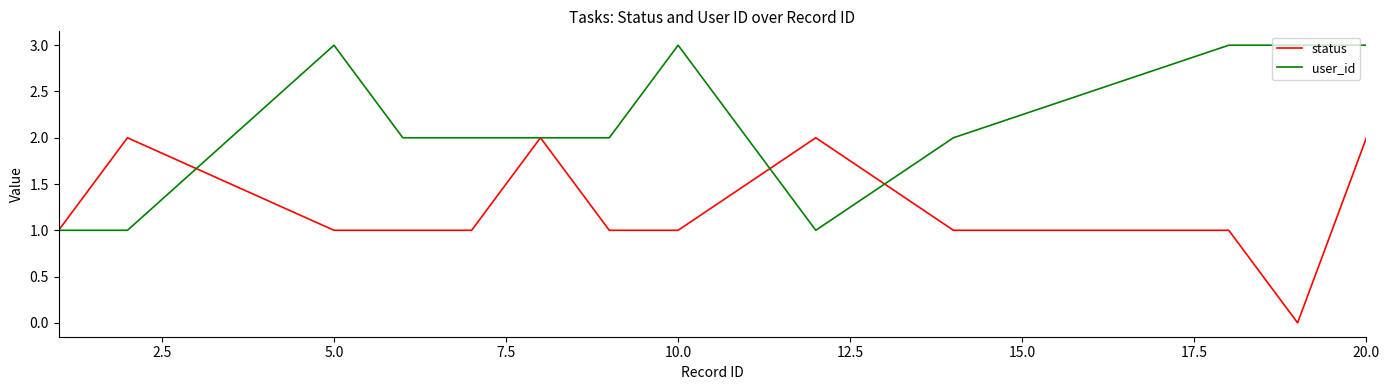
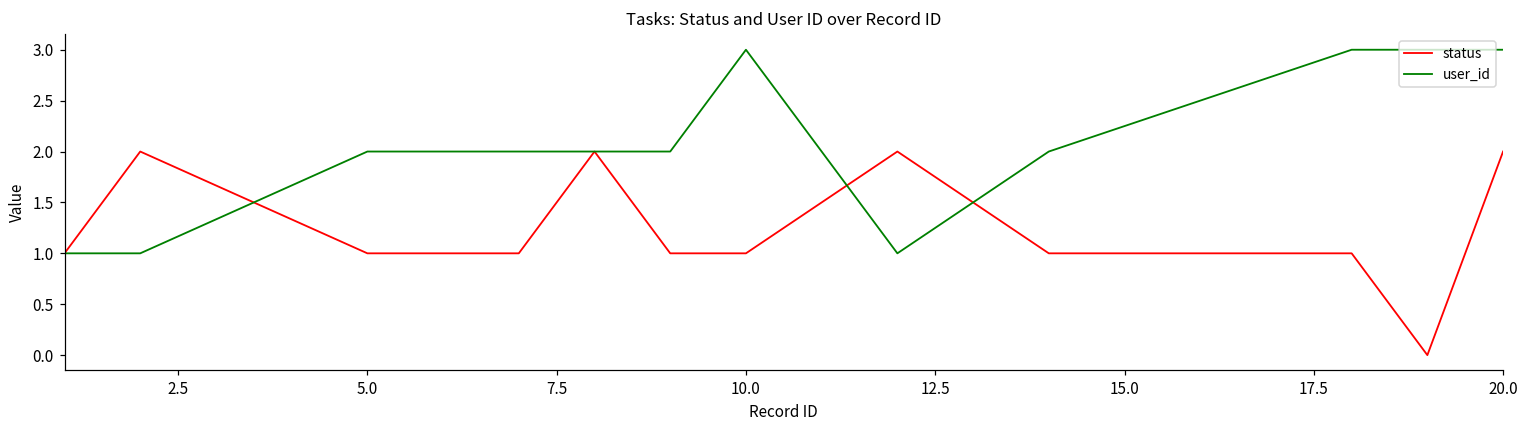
user_id, 5.0: 3 -> 2
